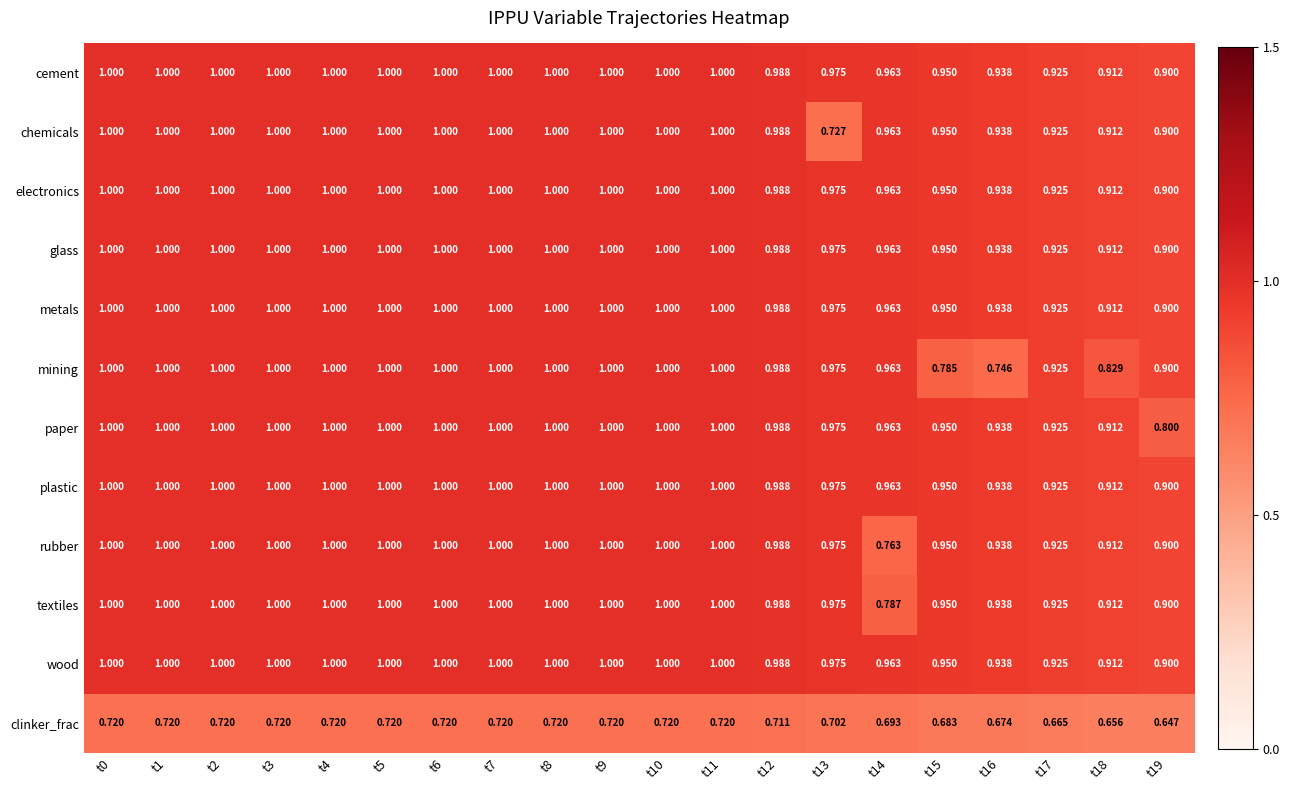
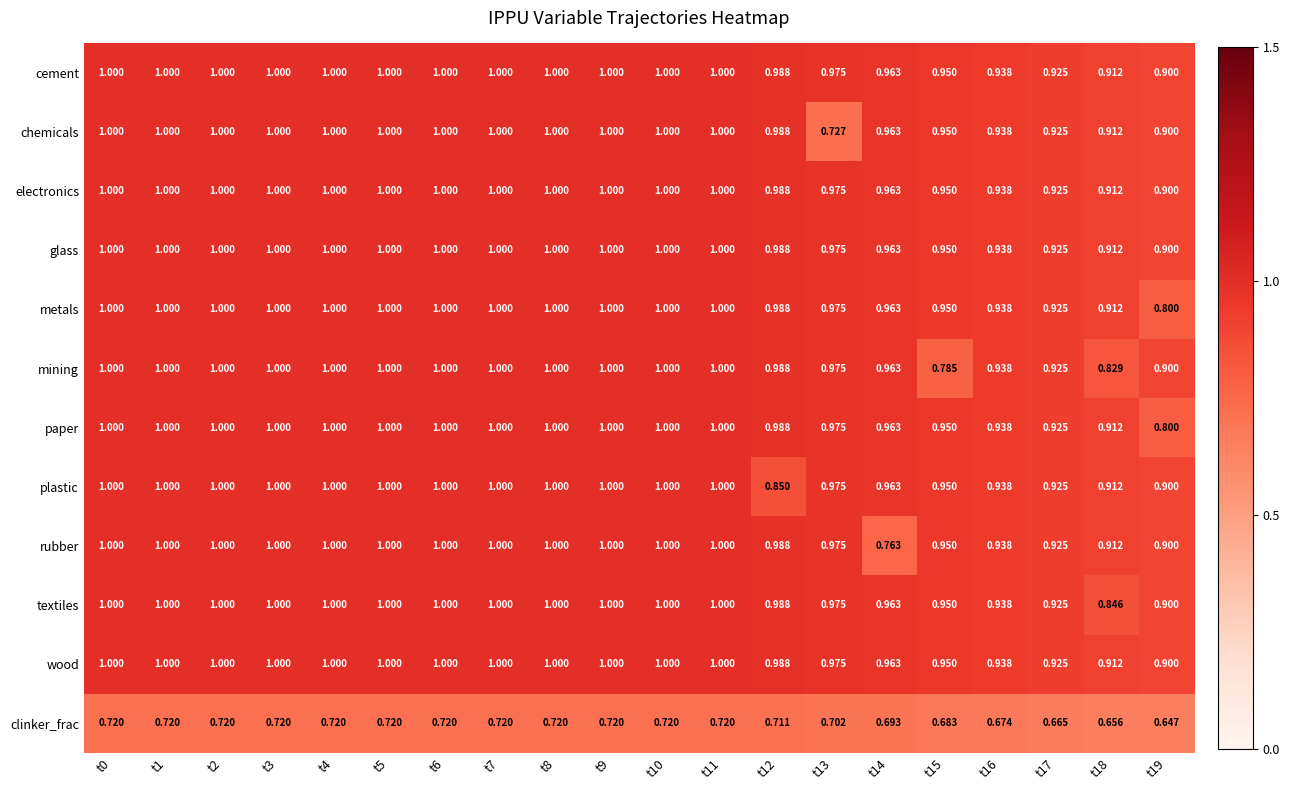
metals, t19: 0.900 -> 0.800
mining, t16: 0.746 -> 0.938
plastic, t12: 0.988 -> 0.850
textiles, t14: 0.787 -> 0.963
textiles, t18: 0.912 -> 0.846
